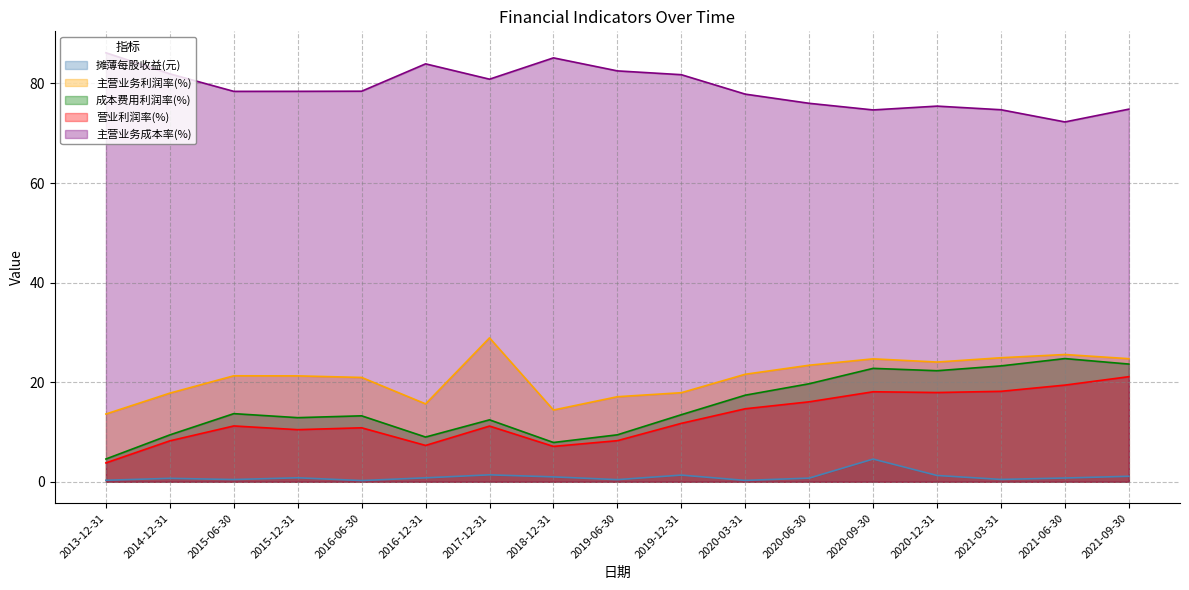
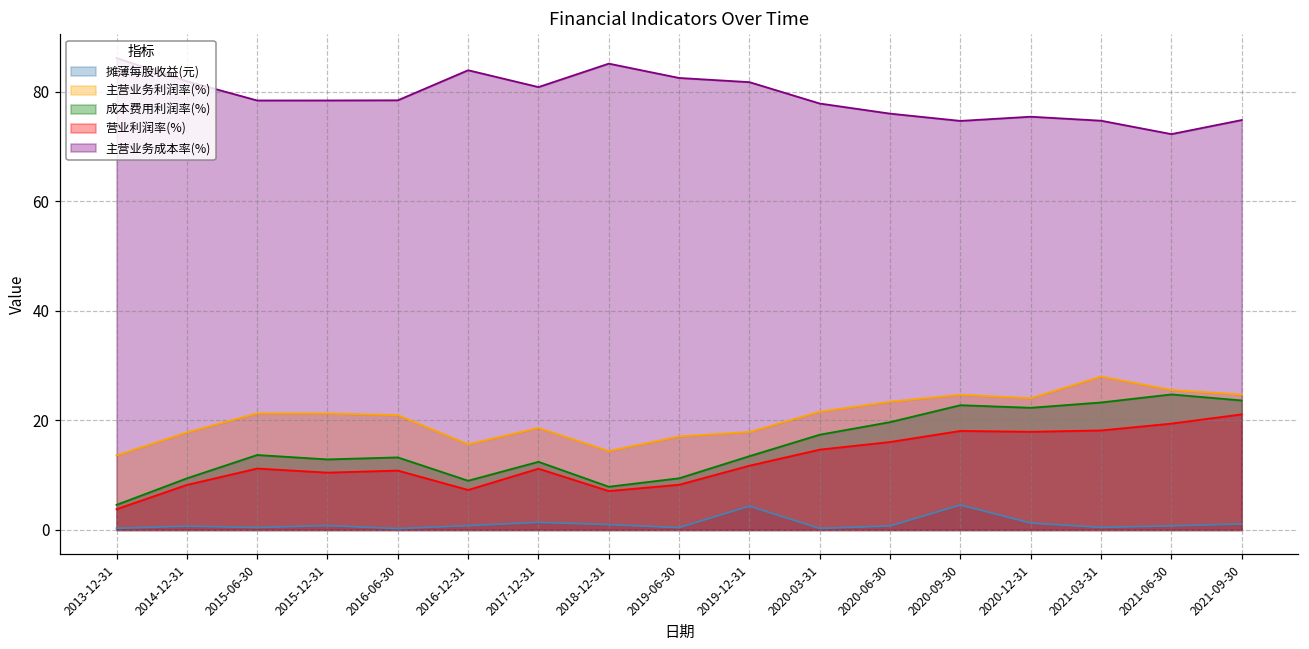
主营业务利润率(%), 2017-12-31: 29 -> 19
摊薄每股收益(元), 2019-12-31: 1 -> 4
主营业务利润率(%), 2021-03-31: 25 -> 28
